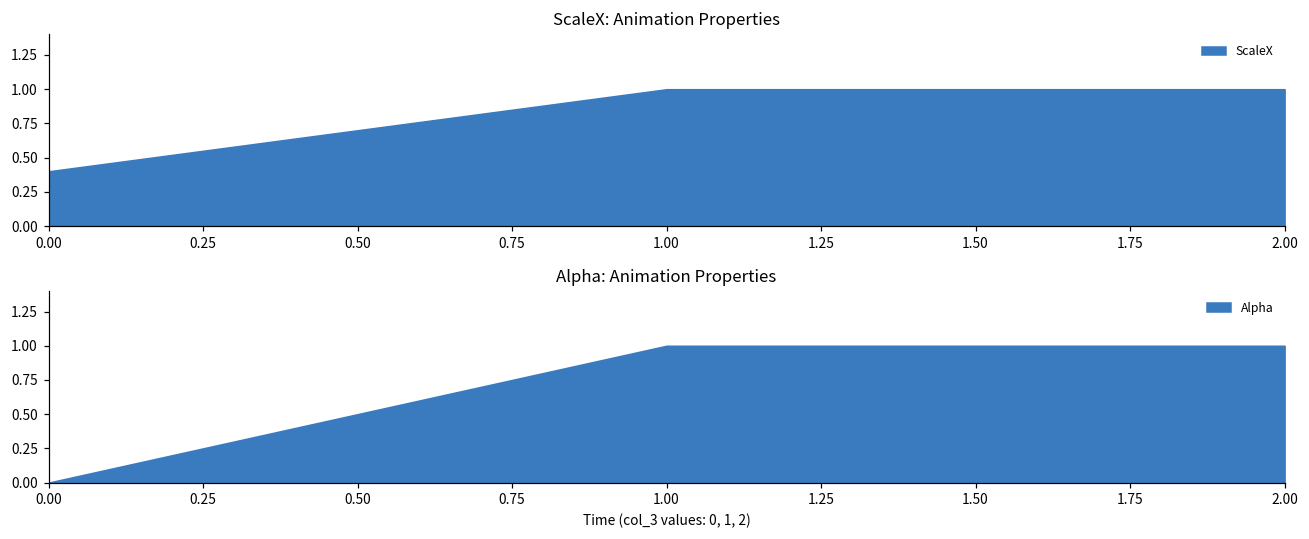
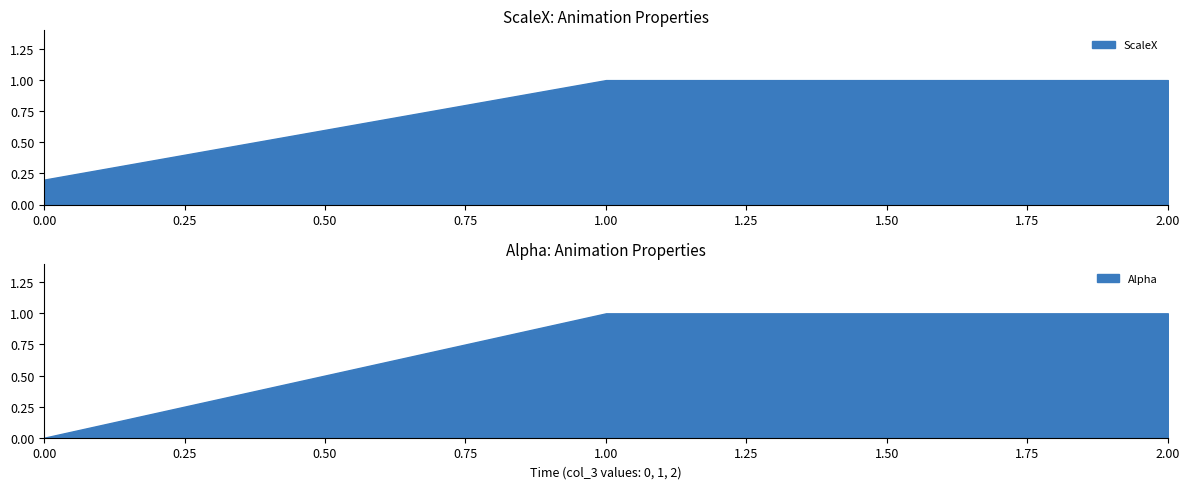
ScaleX: Animation Properties, 0.00: 0.4 -> 0.2
